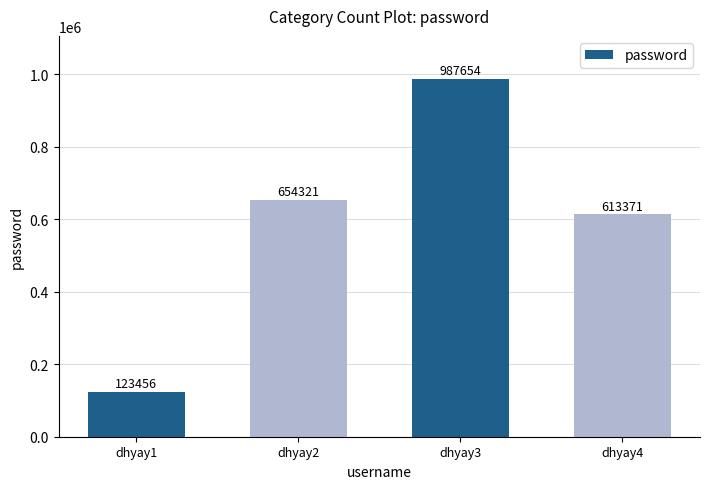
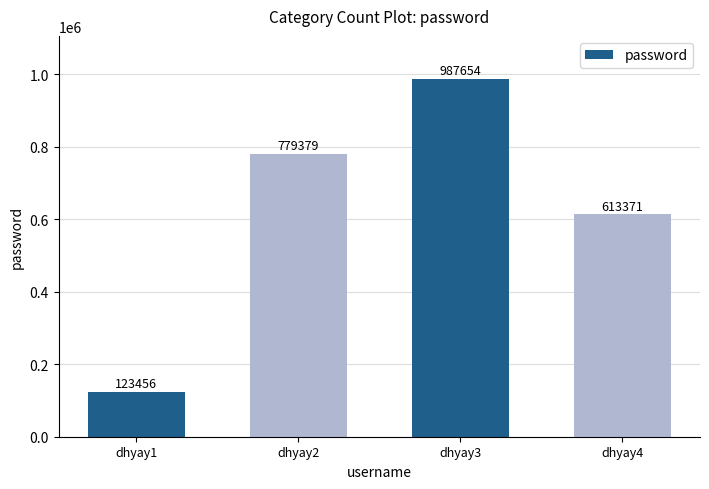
dhyay2: 654321 -> 779379
